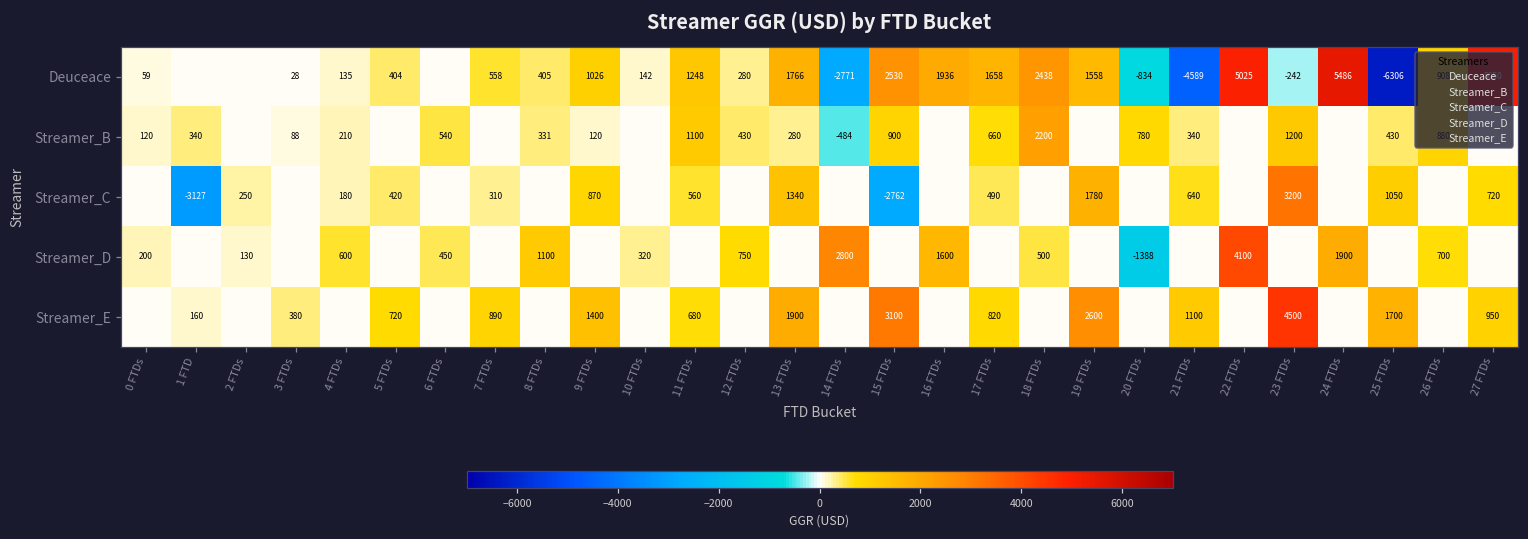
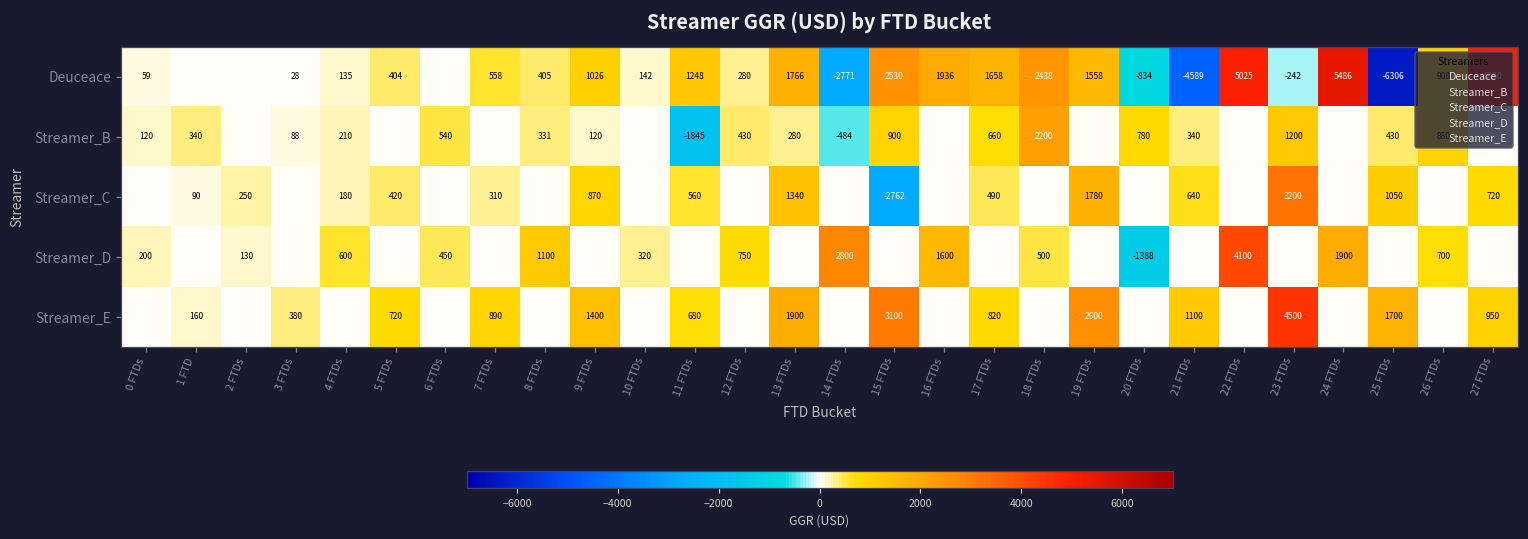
Streamer_B, 11 FTDs: 1100 -> -1845
Streamer_C, 1 FTD: -3127 -> 90
